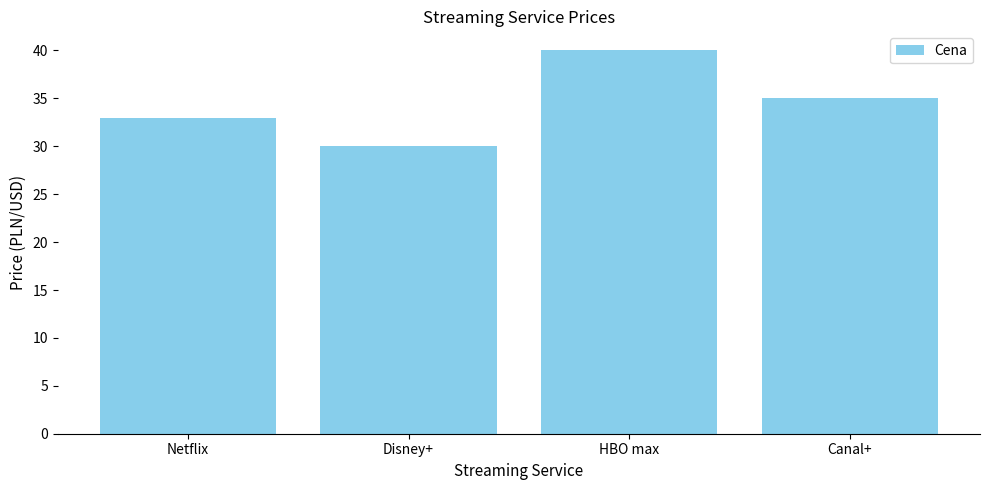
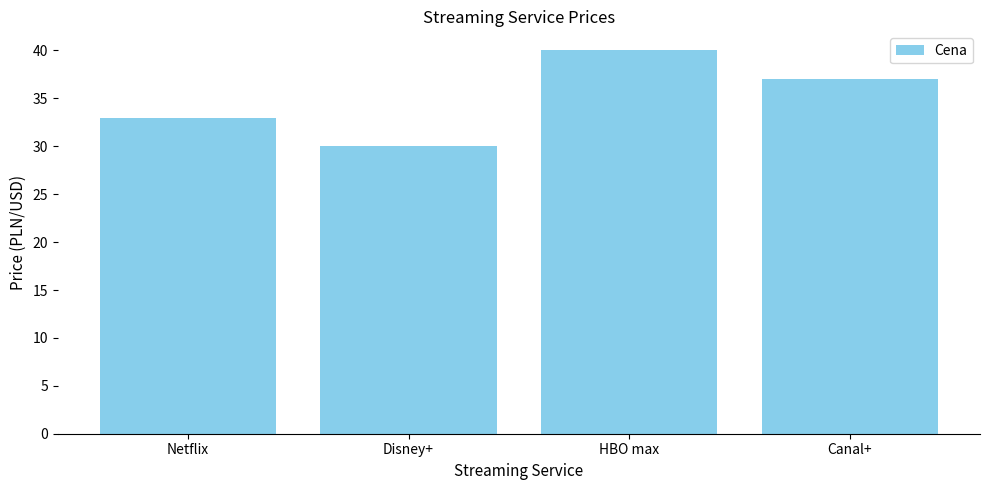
Canal+: 35 -> 37
